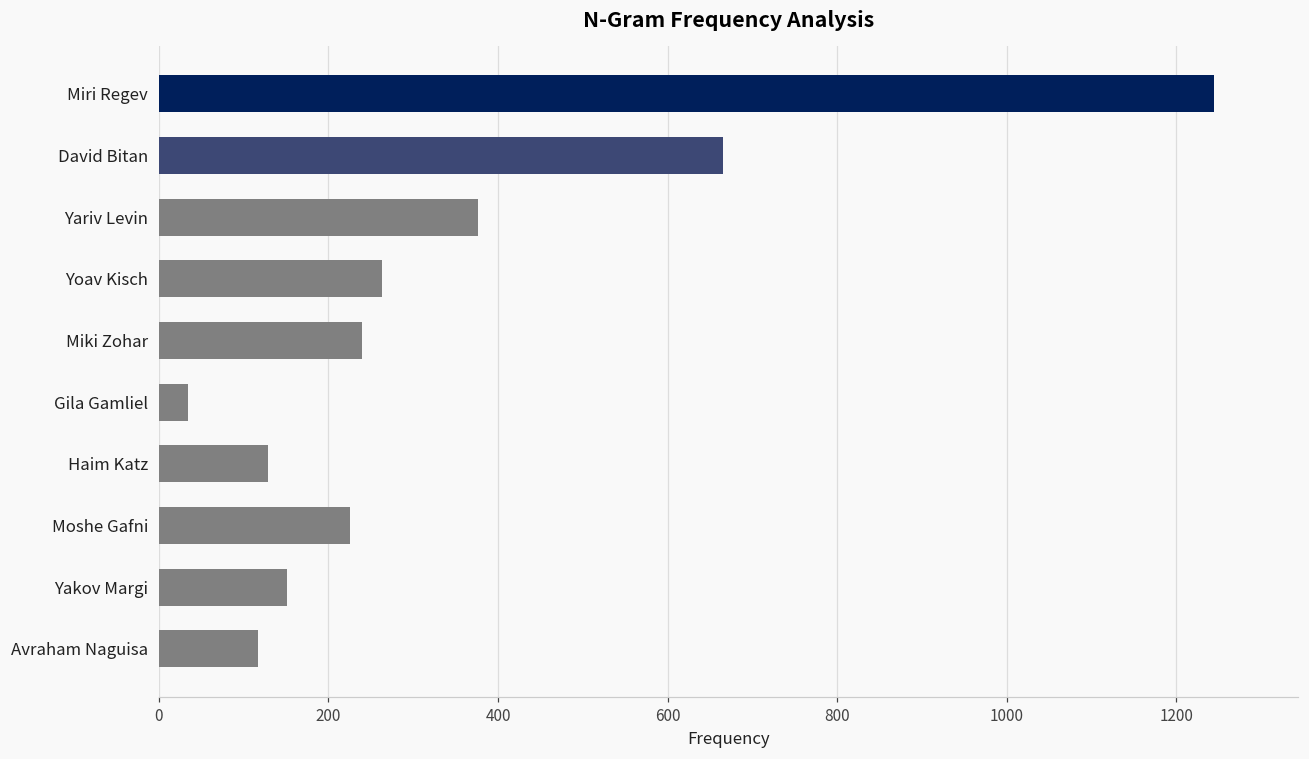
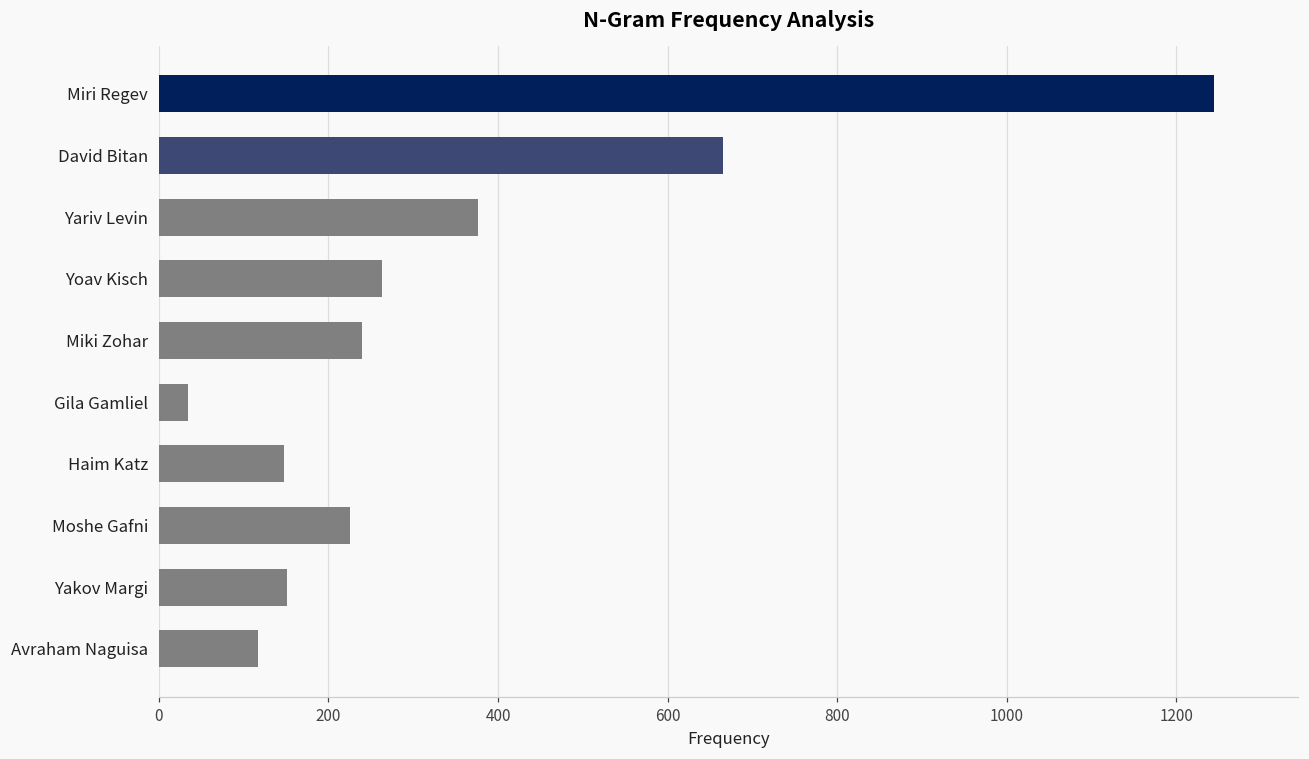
Haim Katz: 130 -> 150
